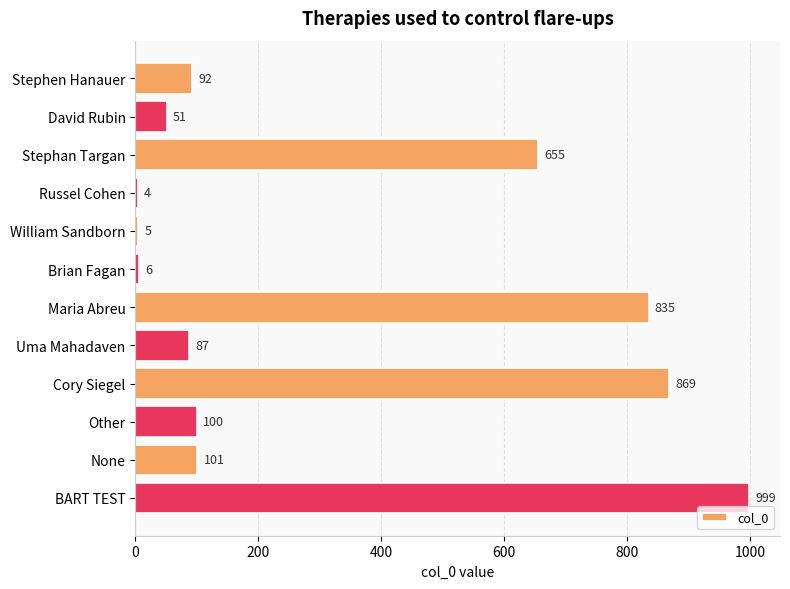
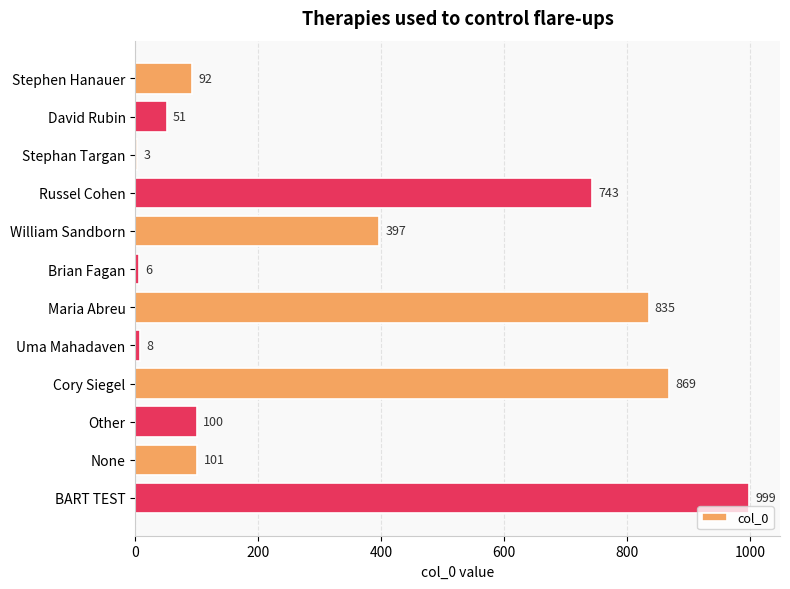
Stephan Targan: 655 -> 3
Russel Cohen: 4 -> 743
William Sandborn: 5 -> 397
Uma Mahadaven: 87 -> 8
